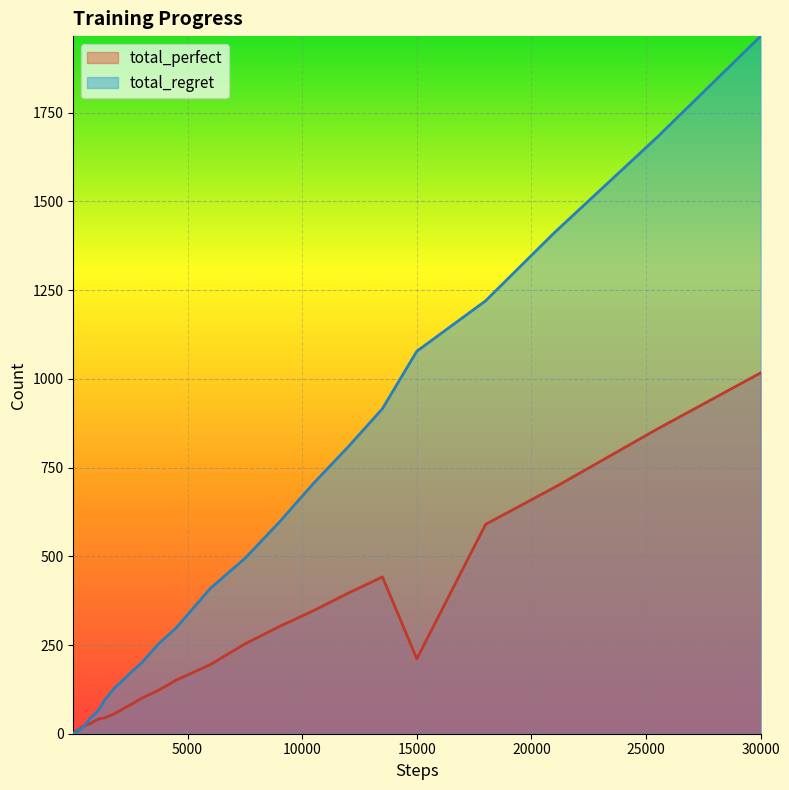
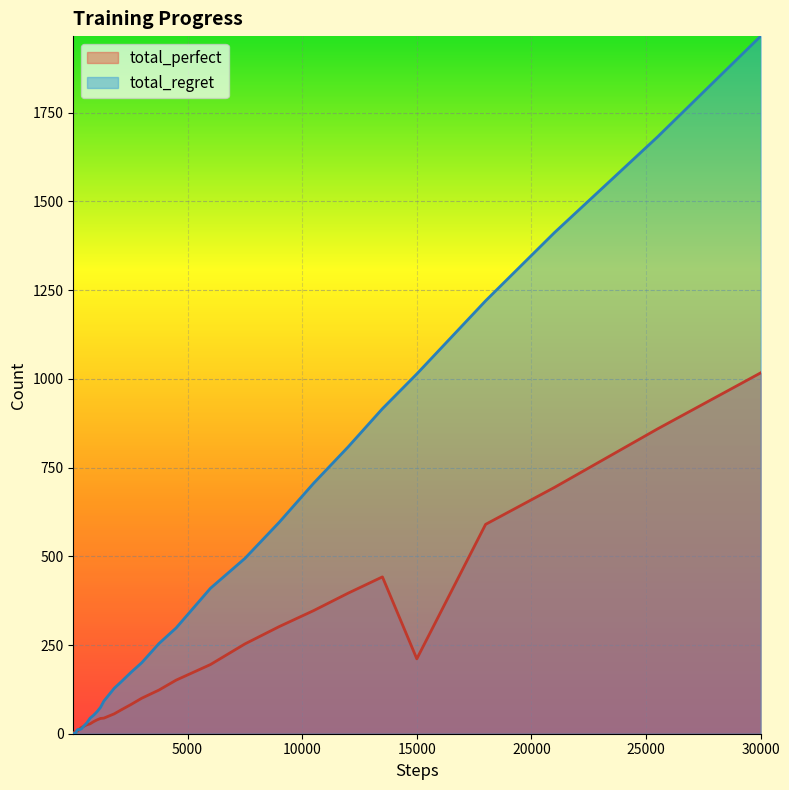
total_regret, 15000: 1080 -> 1010
